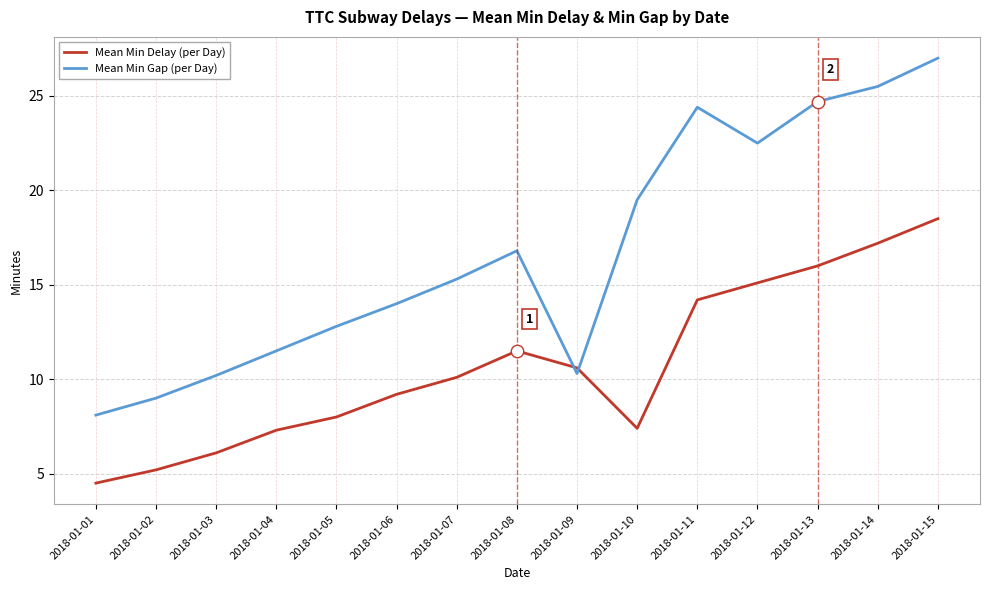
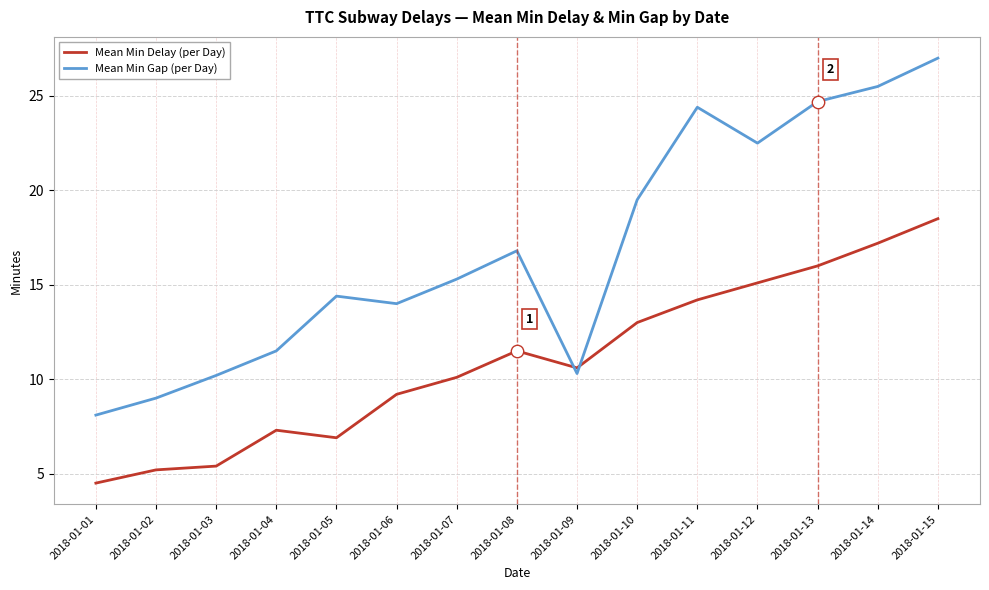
Mean Min Delay (per Day), 2018-01-03: 6.1 -> 5.4
Mean Min Delay (per Day), 2018-01-05: 8.0 -> 6.9
Mean Min Gap (per Day), 2018-01-05: 12.8 -> 14.4
Mean Min Delay (per Day), 2018-01-10: 7.4 -> 13.0
